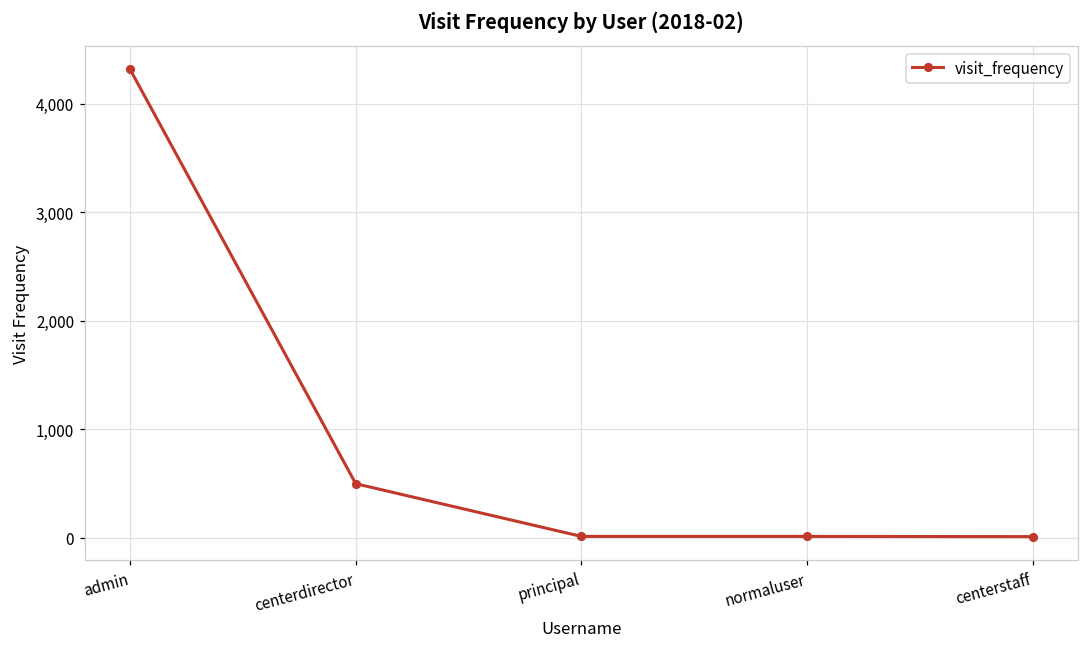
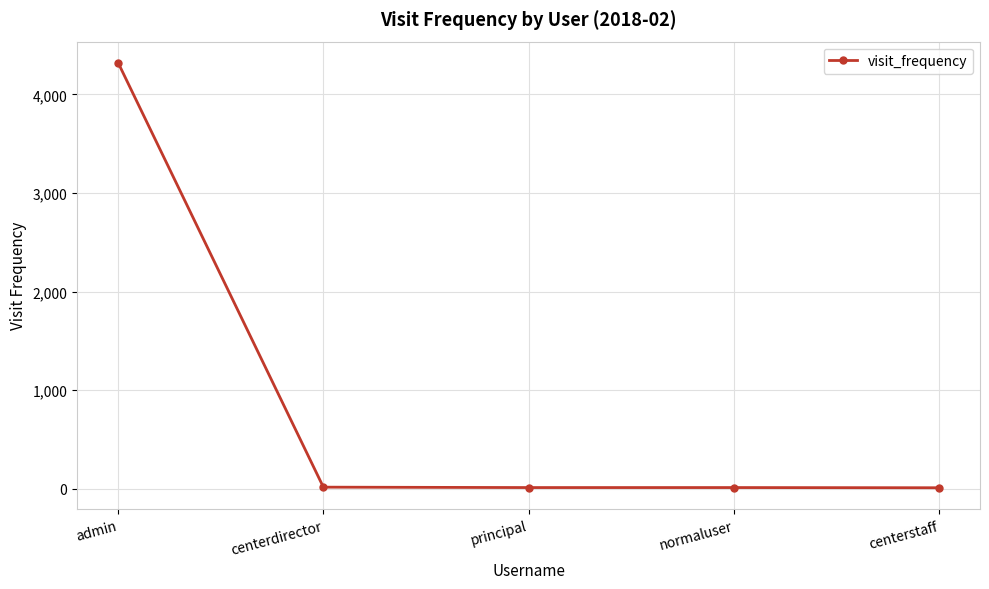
centerdirector: 500 -> 0
